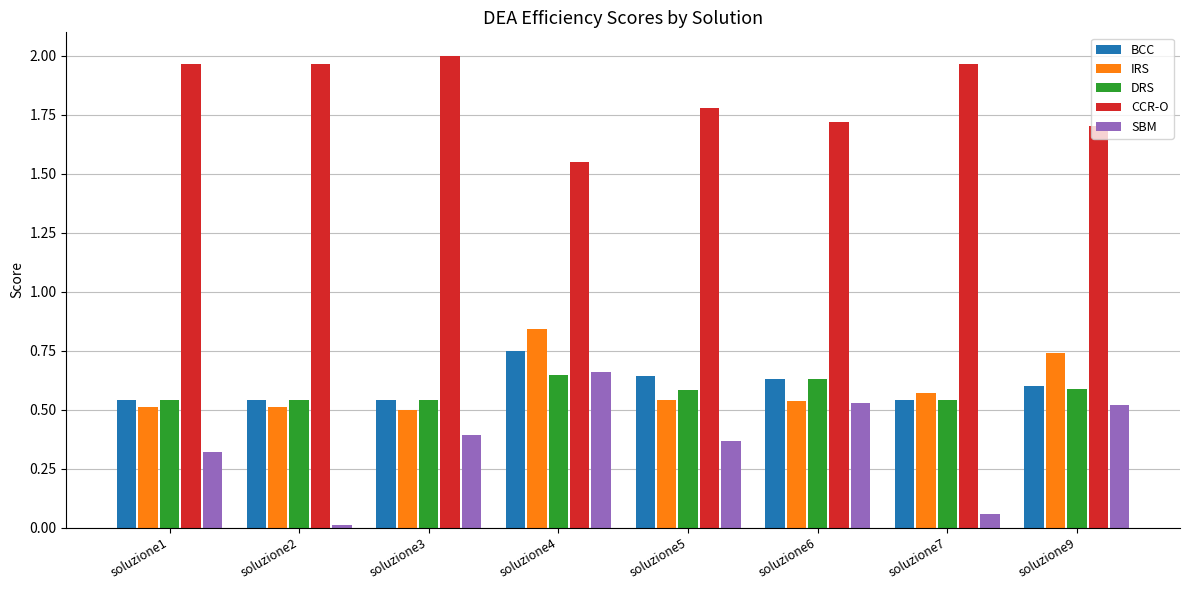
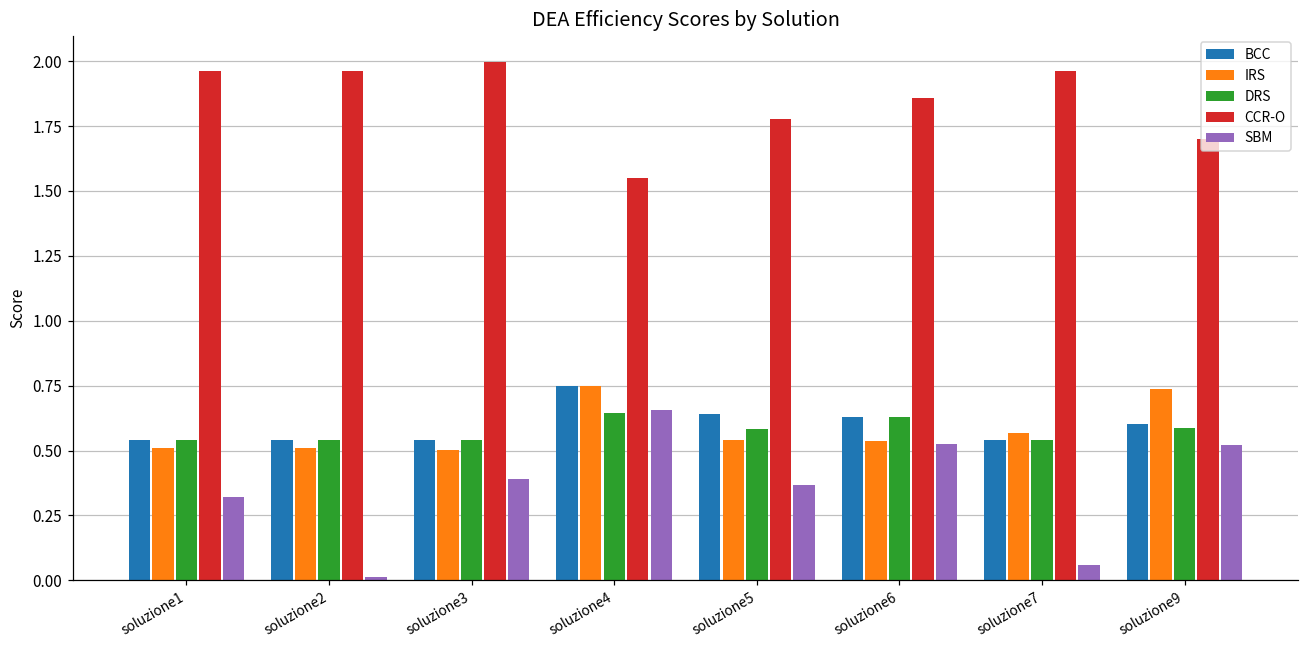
IRS, soluzione4: 0.84 -> 0.75
CCR-O, soluzione6: 1.72 -> 1.86
